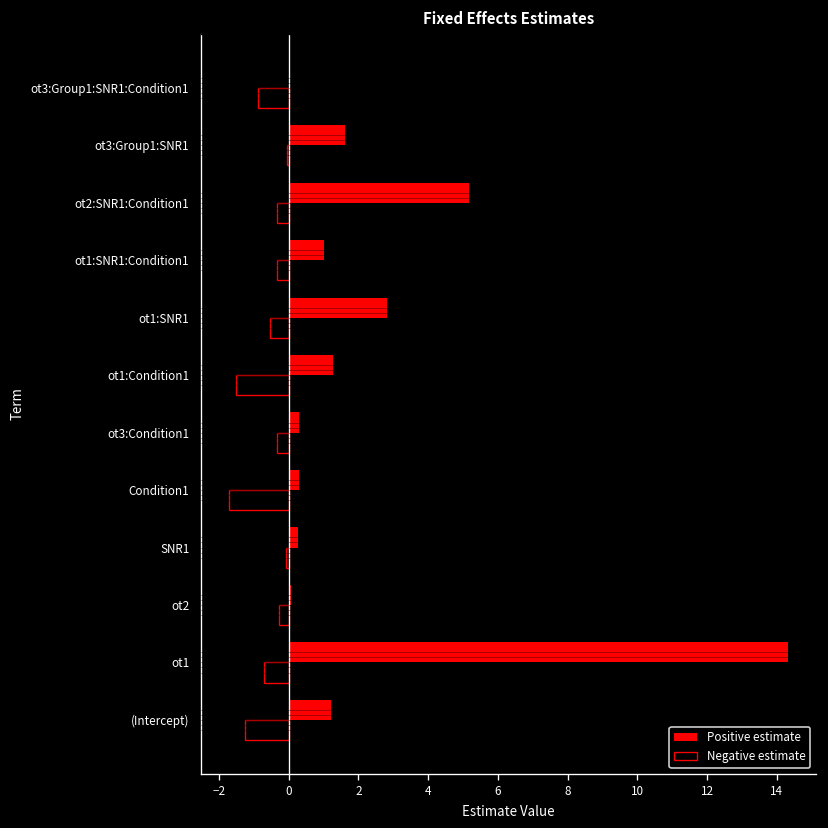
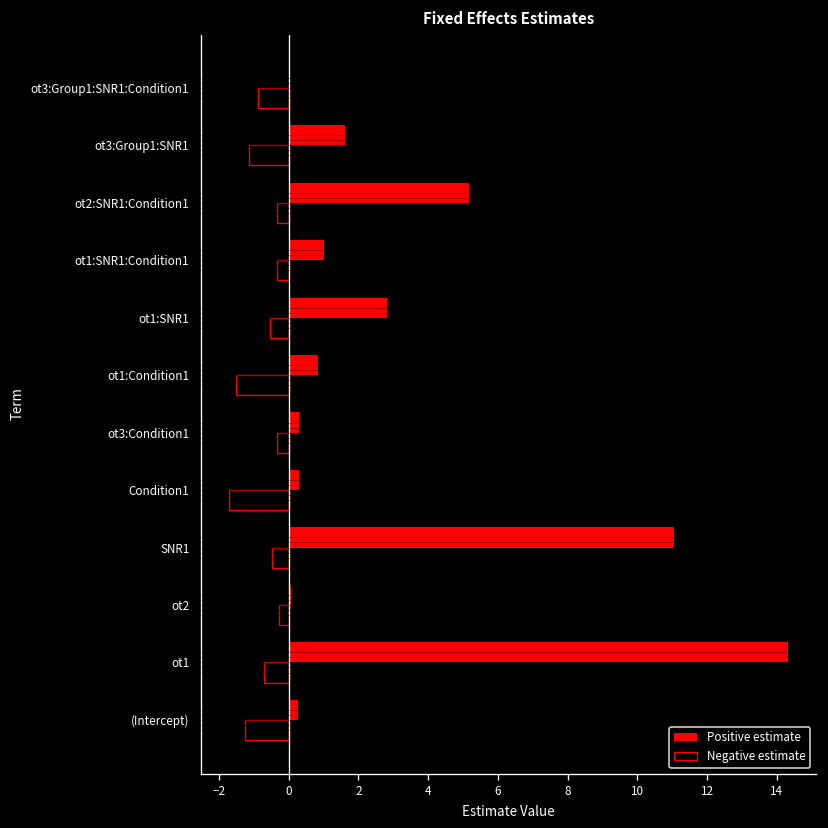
Negative estimate, ot3:Group1:SNR1: 0.0 -> -1.1
Positive estimate, ot1:Condition1: 1.3 -> 0.9
Positive estimate, SNR1: 0.3 -> 11.1
Negative estimate, SNR1: -0.1 -> -0.5
Positive estimate, (Intercept): 1.2 -> 0.3
